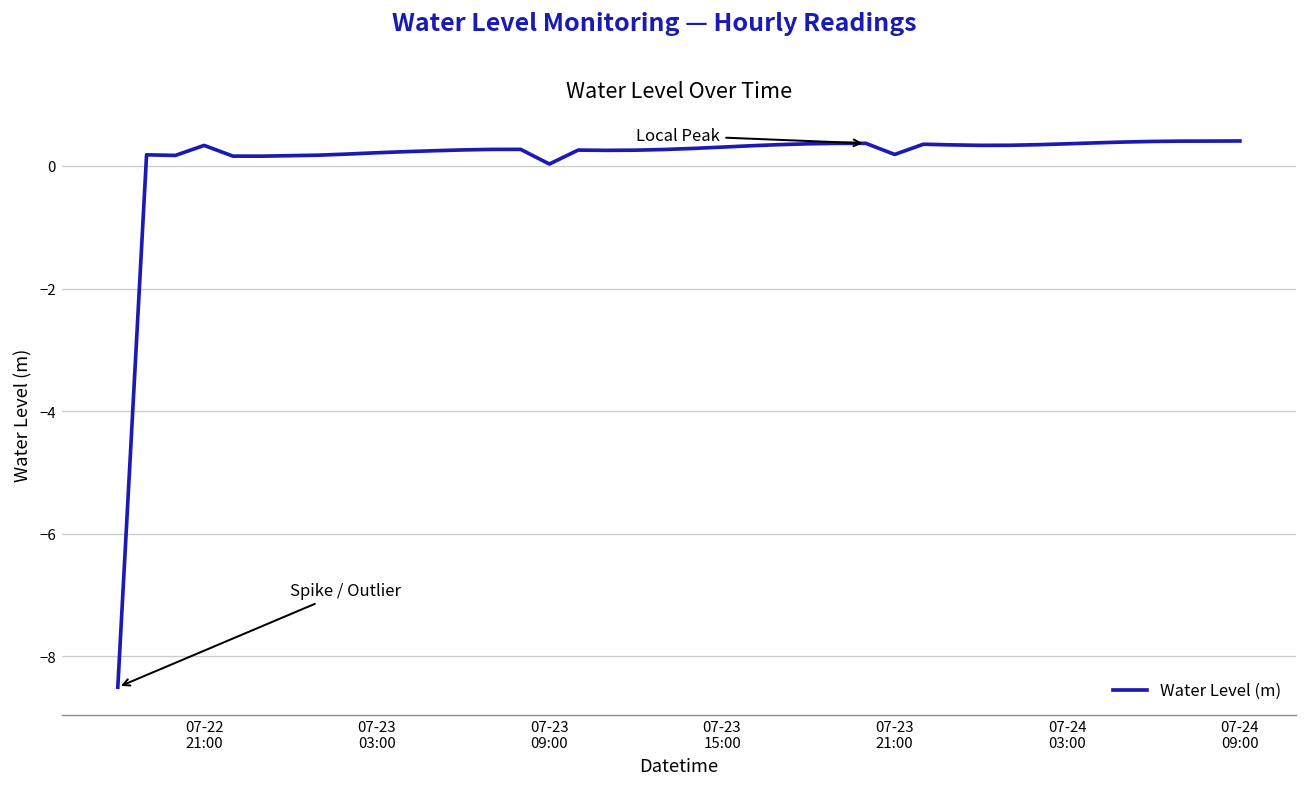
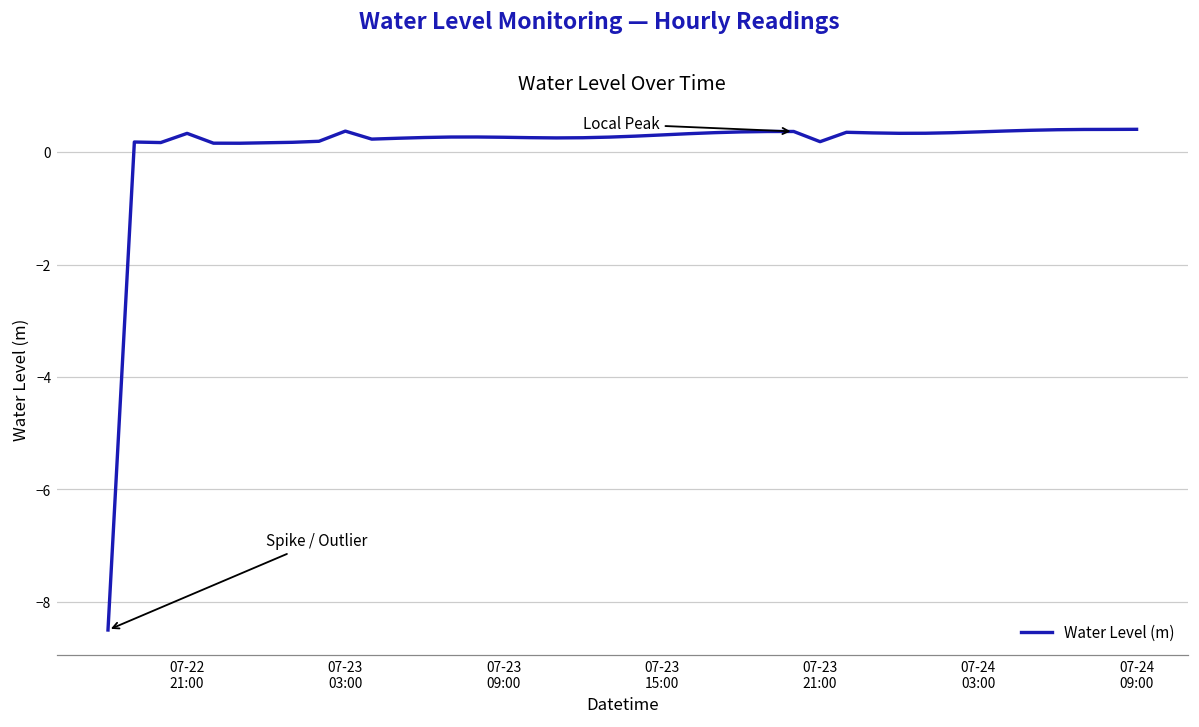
07-23 03:00: 0.2 -> 0.4
07-23 09:00: 0.0 -> 0.3
